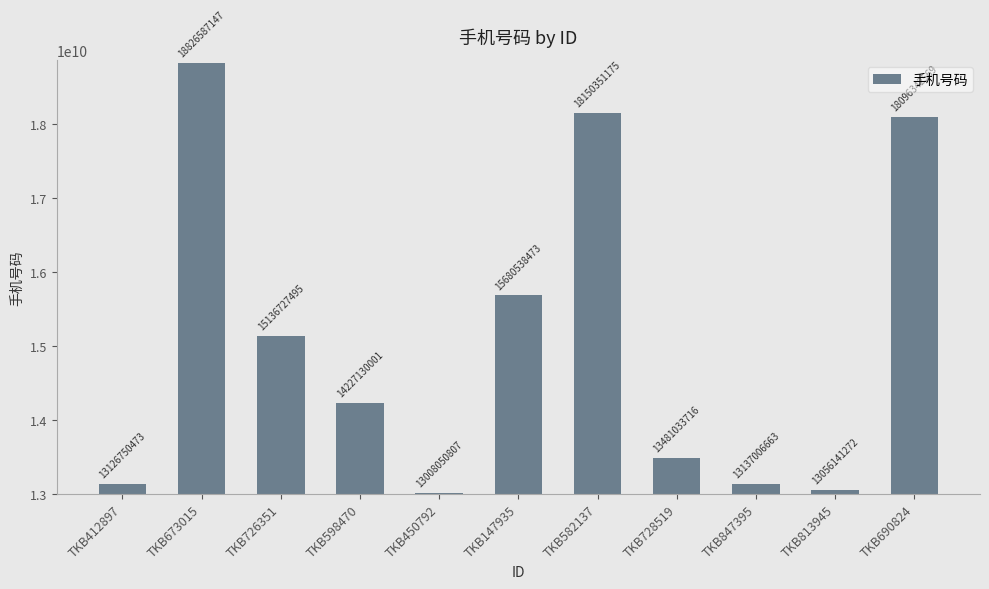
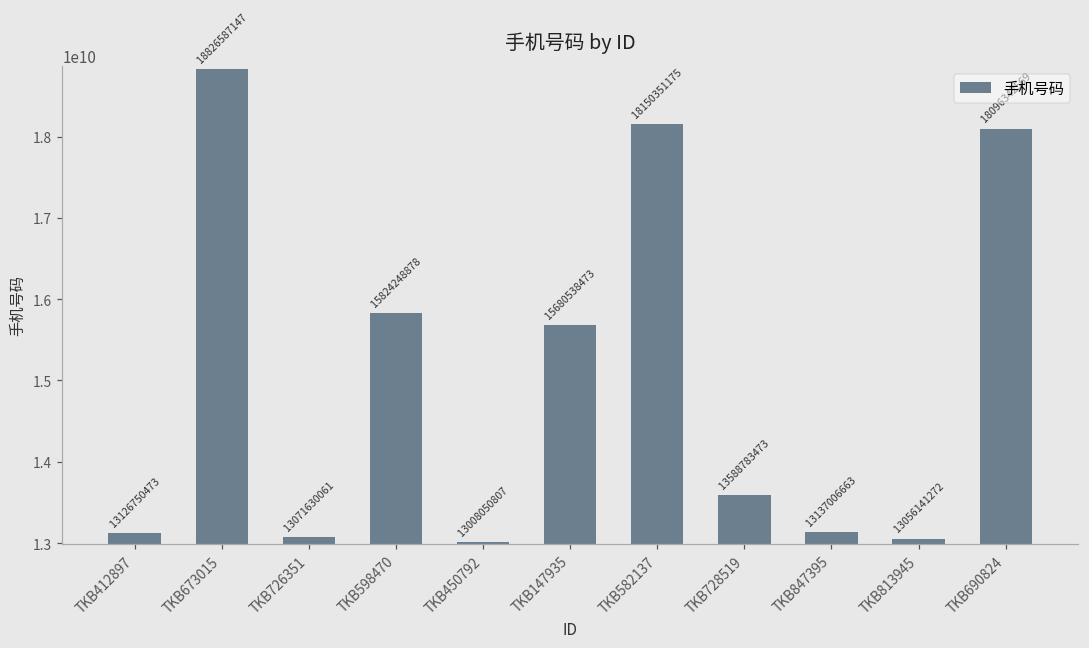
TKB726351: 15136727495 -> 13071630061
TKB598470: 14227130001 -> 15824248878
TKB728519: 13481033716 -> 13588783473
